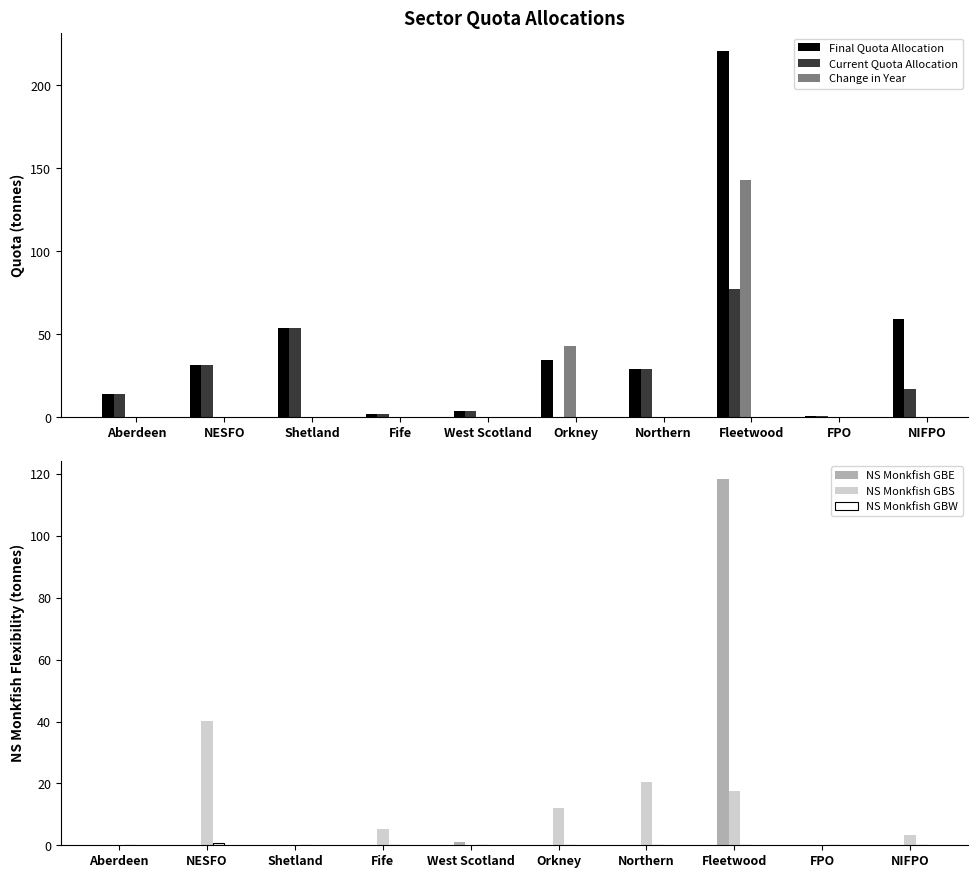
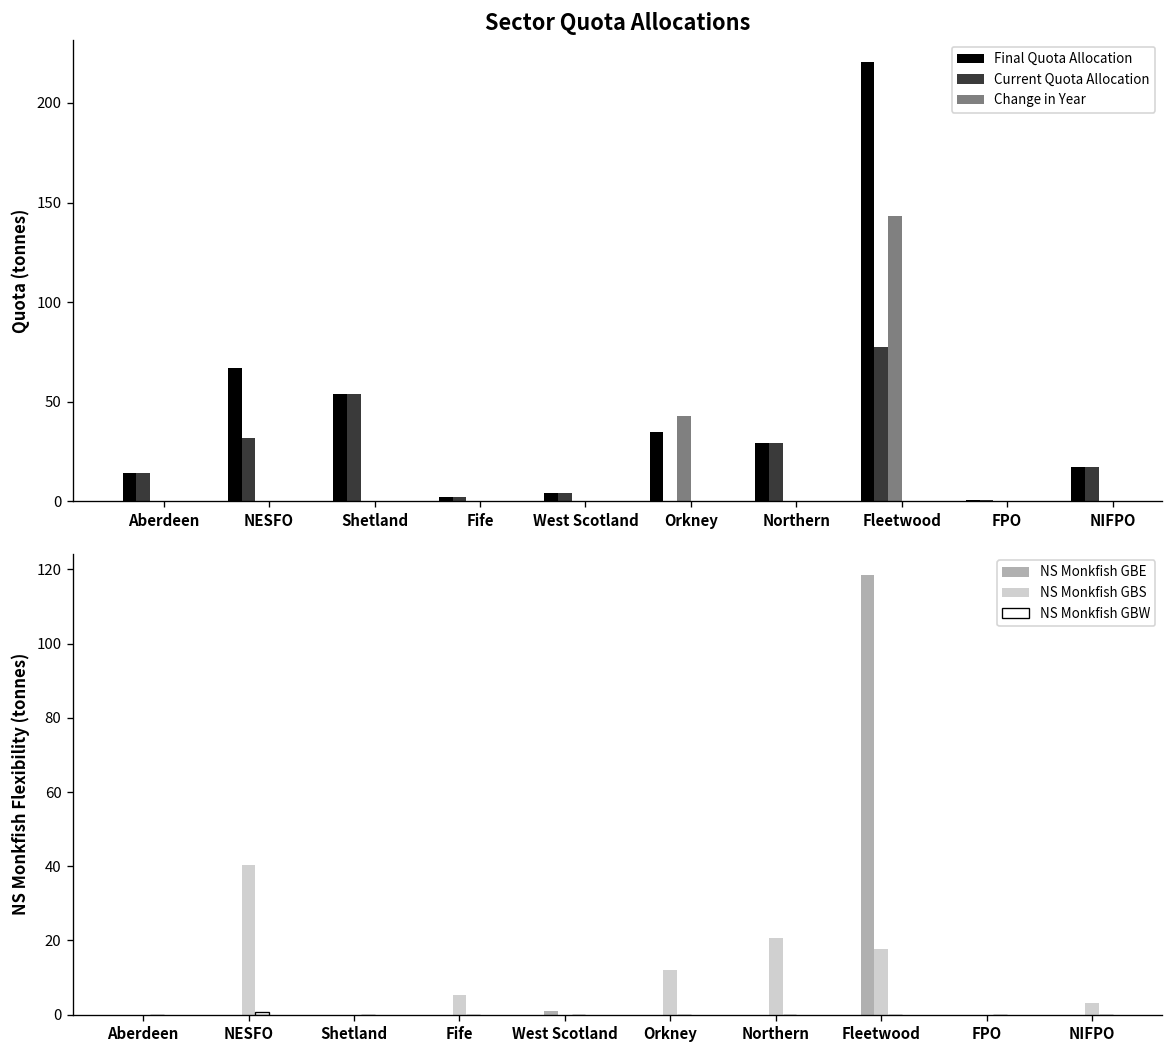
Sector Quota Allocations, Final Quota Allocation, NESFO: 32 -> 67
Sector Quota Allocations, Final Quota Allocation, NIFPO: 59 -> 17
